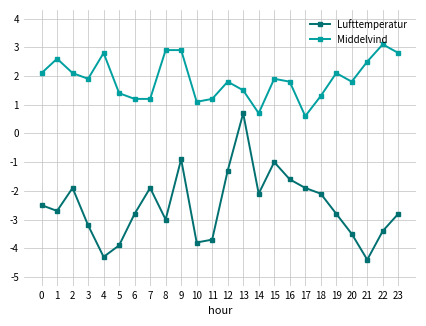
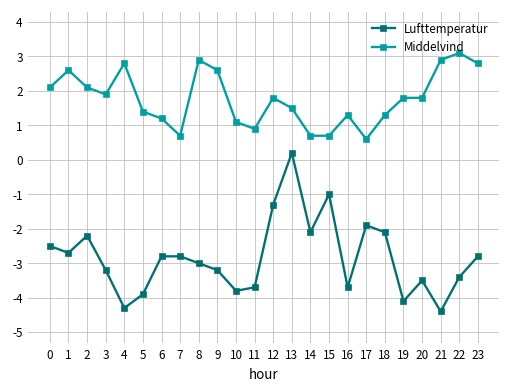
Lufttemperatur, 2: -1.9 -> -2.2
Lufttemperatur, 7: -1.9 -> -2.8
Middelvind, 7: 1.2 -> 0.7
Lufttemperatur, 9: -0.9 -> -3.2
Middelvind, 9: 2.9 -> 2.6
Middelvind, 11: 1.2 -> 0.9
Lufttemperatur, 13: 0.7 -> 0.2
Middelvind, 15: 1.9 -> 0.7
Lufttemperatur, 16: -1.6 -> -3.7
Middelvind, 16: 1.8 -> 1.3
Lufttemperatur, 19: -2.8 -> -4.1
Middelvind, 19: 2.1 -> 1.8
Middelvind, 21: 2.5 -> 2.9
